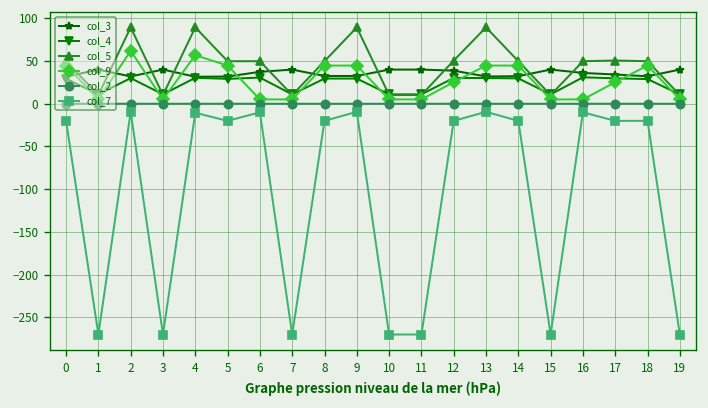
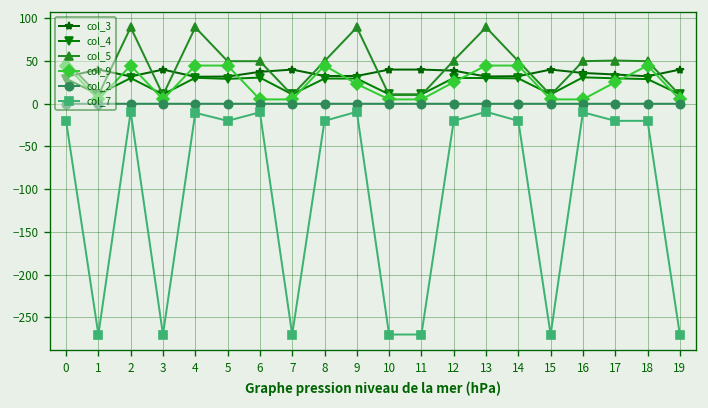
col_9, 2: 60 -> 40
col_9, 4: 60 -> 40
col_9, 9: 40 -> 20
